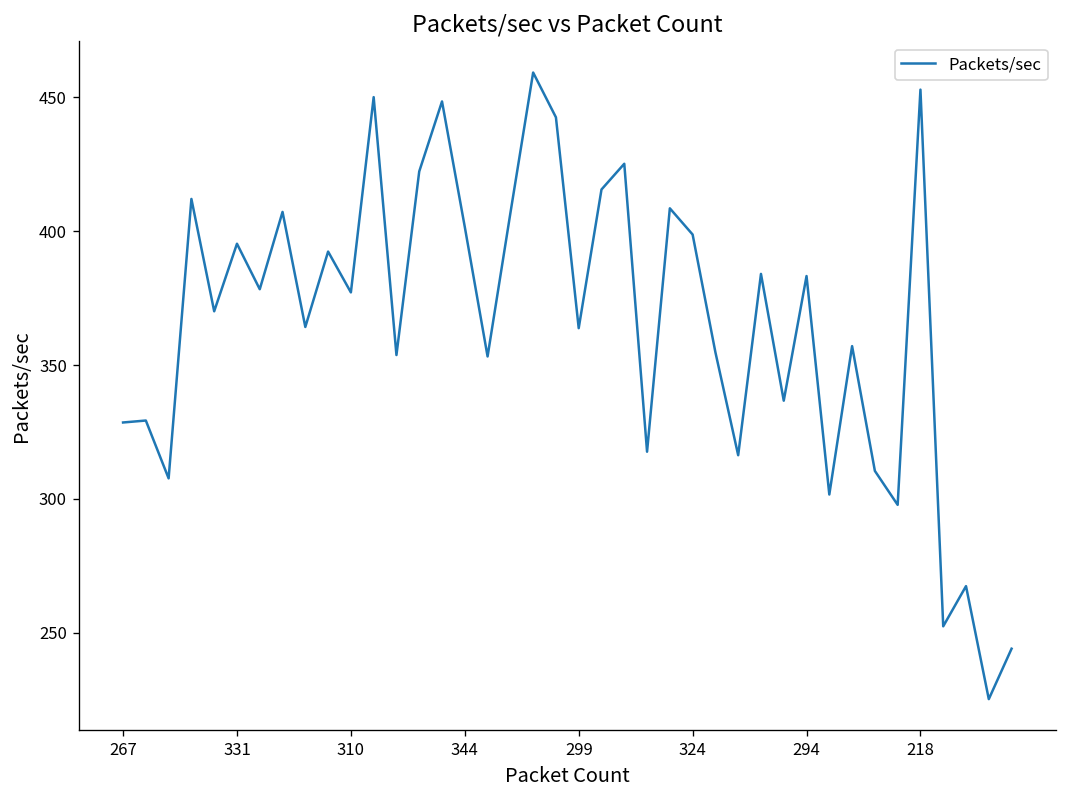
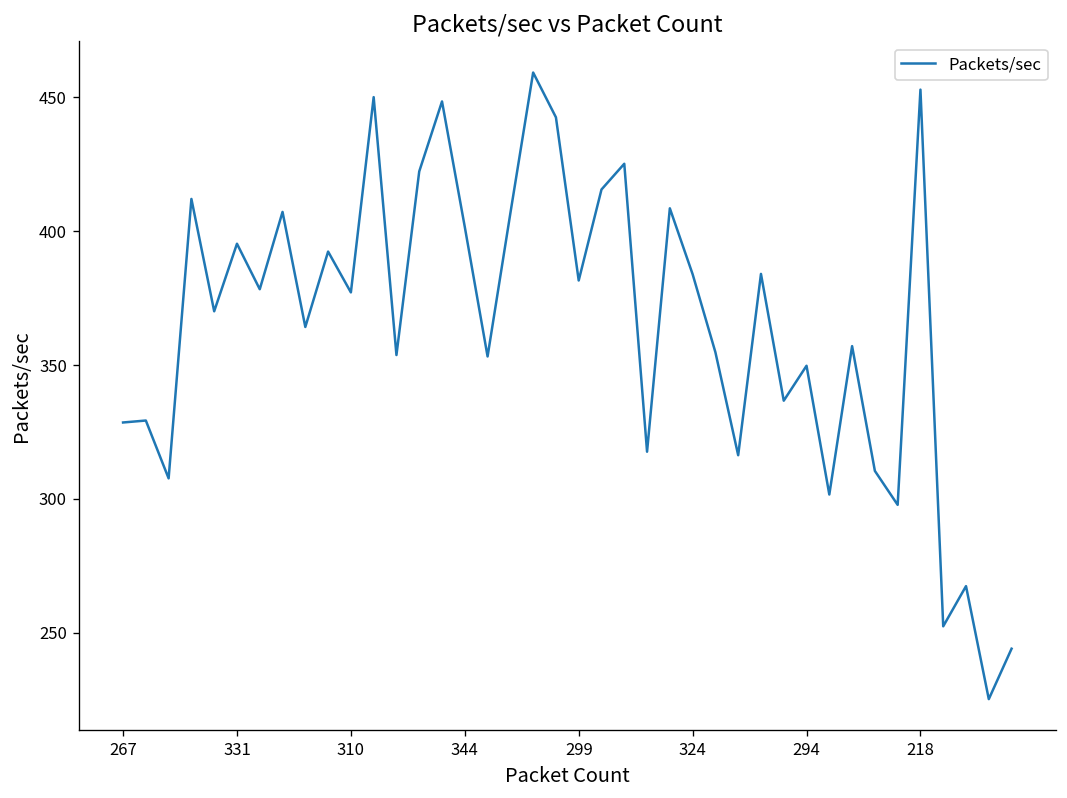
299: 364 -> 382
324: 399 -> 384
294: 383 -> 350
